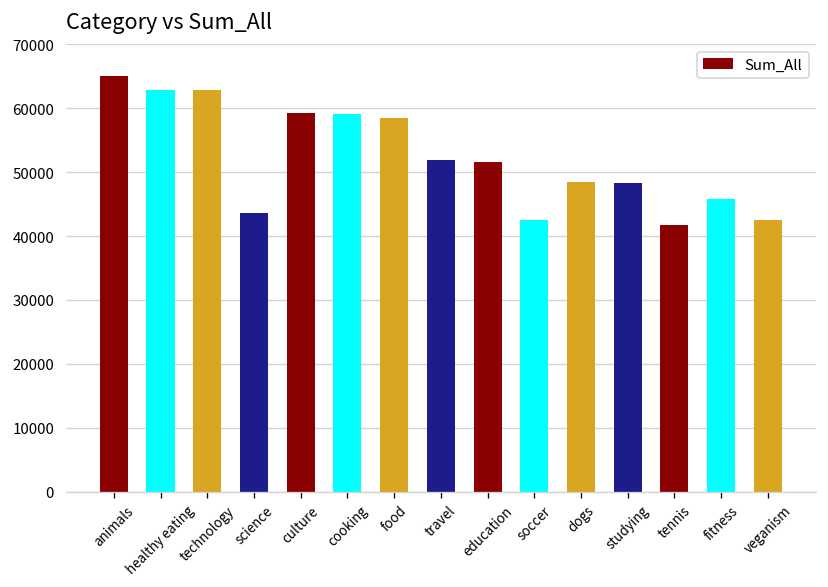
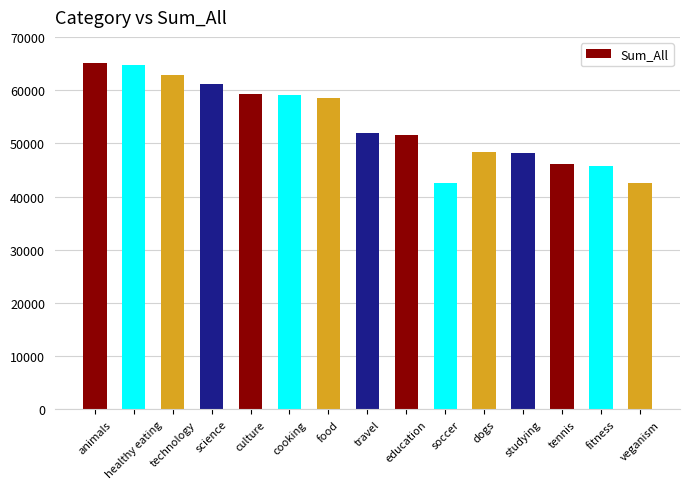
healthy eating: 63000 -> 65000
science: 44000 -> 61000
tennis: 42000 -> 46000
